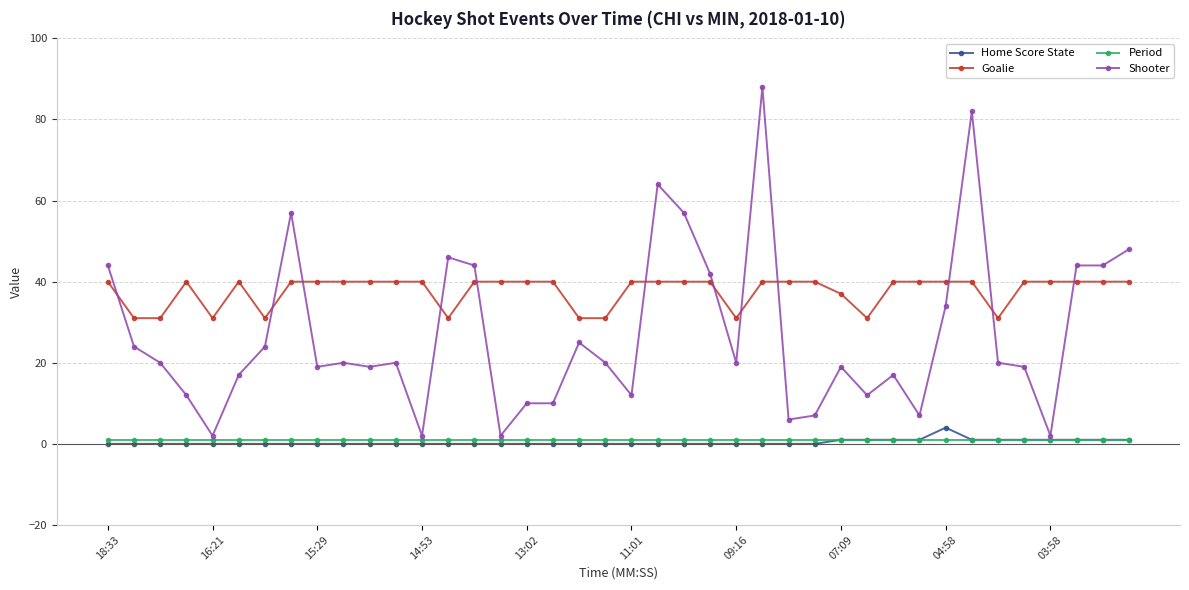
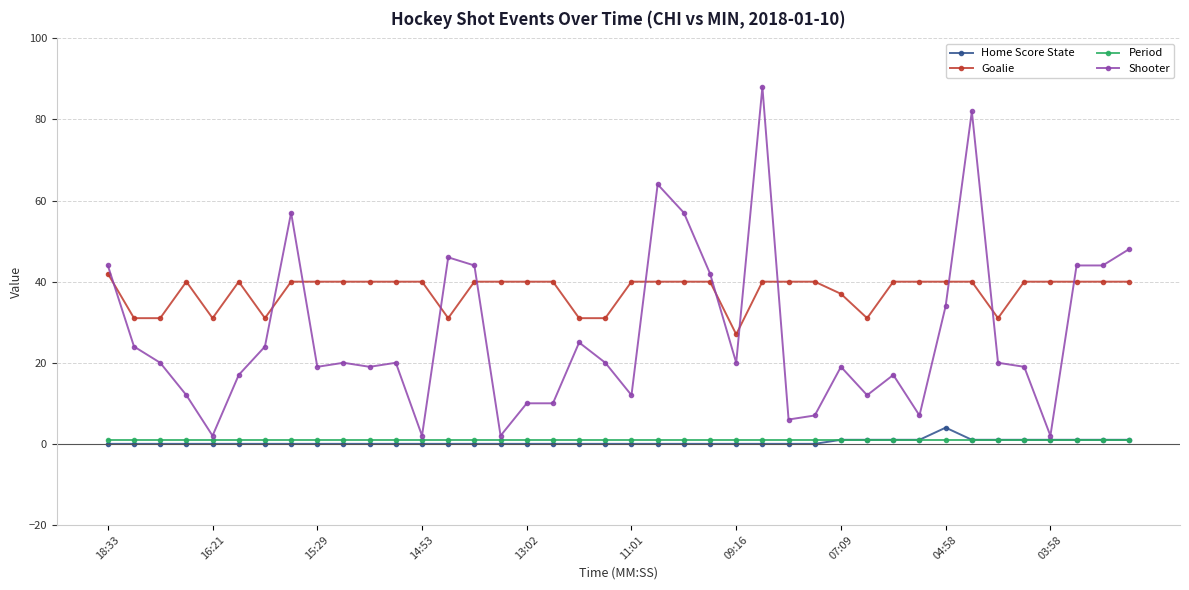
Goalie, 18:33: 40 -> 42
Goalie, 09:16: 31 -> 27
